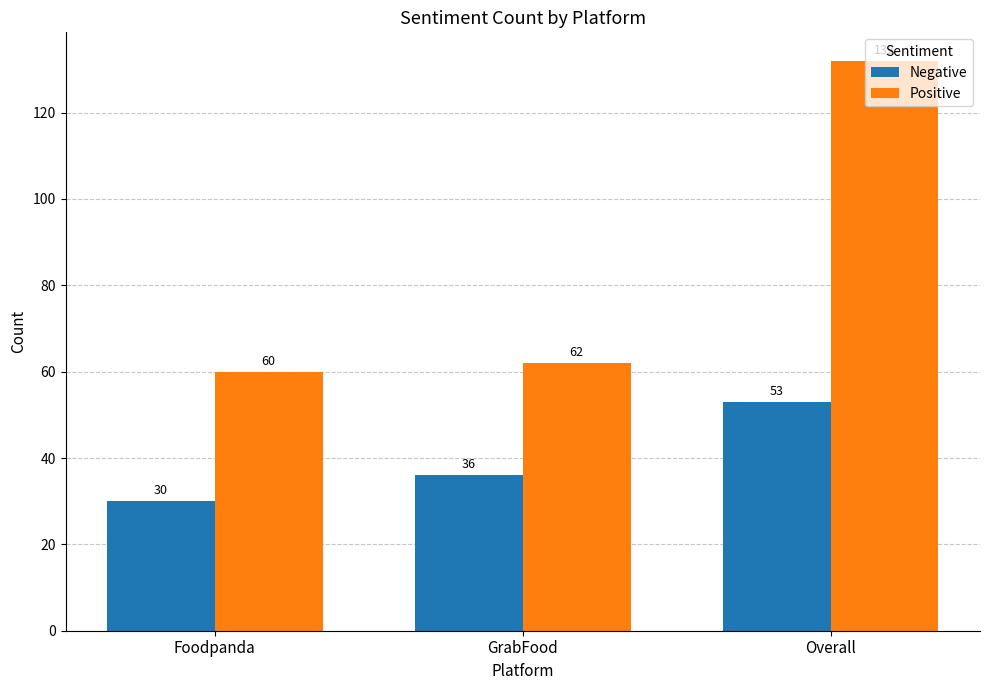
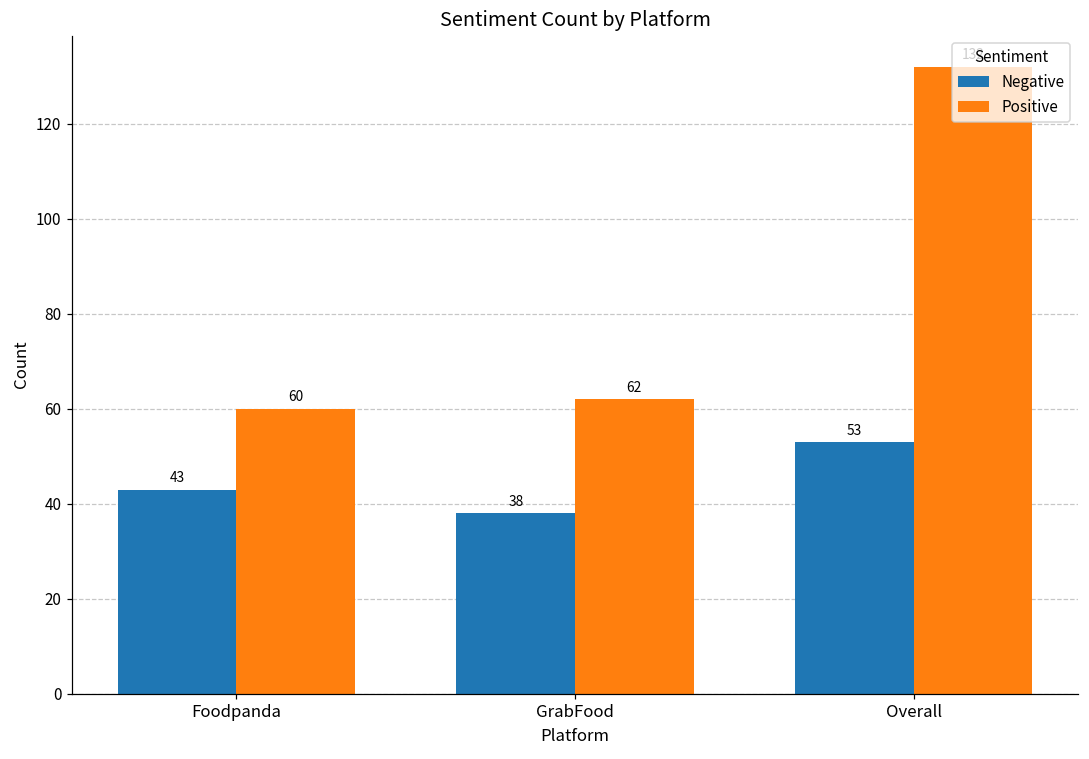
Negative, Foodpanda: 30 -> 43
Negative, GrabFood: 36 -> 38
